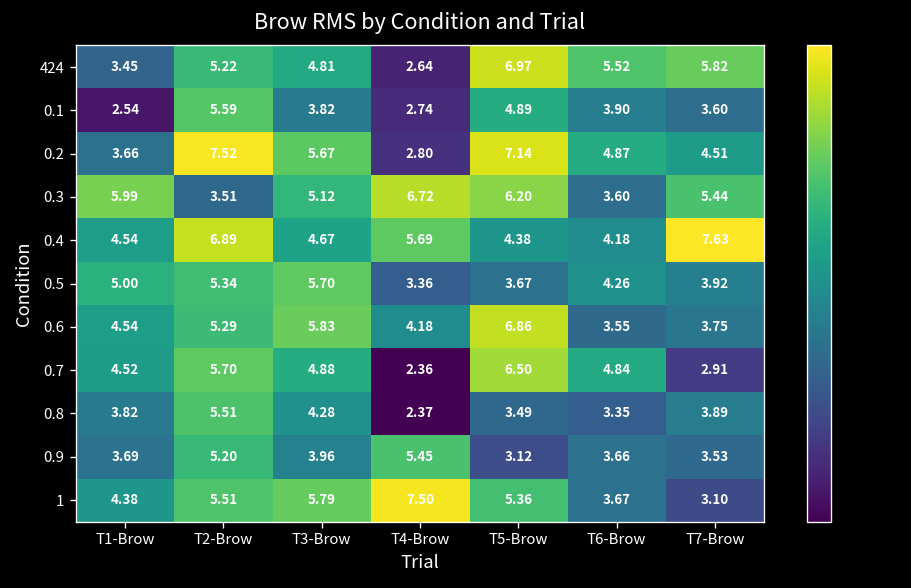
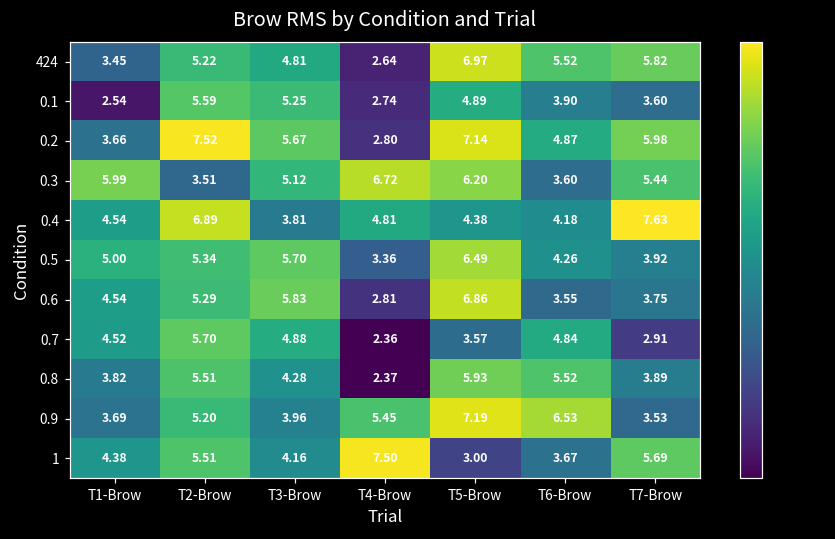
0.1, T3-Brow: 3.82 -> 5.25
0.2, T7-Brow: 4.51 -> 5.98
0.4, T3-Brow: 4.67 -> 3.81
0.4, T4-Brow: 5.69 -> 4.81
0.5, T5-Brow: 3.67 -> 6.49
0.6, T4-Brow: 4.18 -> 2.81
0.7, T5-Brow: 6.50 -> 3.57
0.8, T5-Brow: 3.49 -> 5.93
0.8, T6-Brow: 3.35 -> 5.52
0.9, T5-Brow: 3.12 -> 7.19
0.9, T6-Brow: 3.66 -> 6.53
1, T3-Brow: 5.79 -> 4.16
1, T5-Brow: 5.36 -> 3.00
1, T7-Brow: 3.10 -> 5.69
